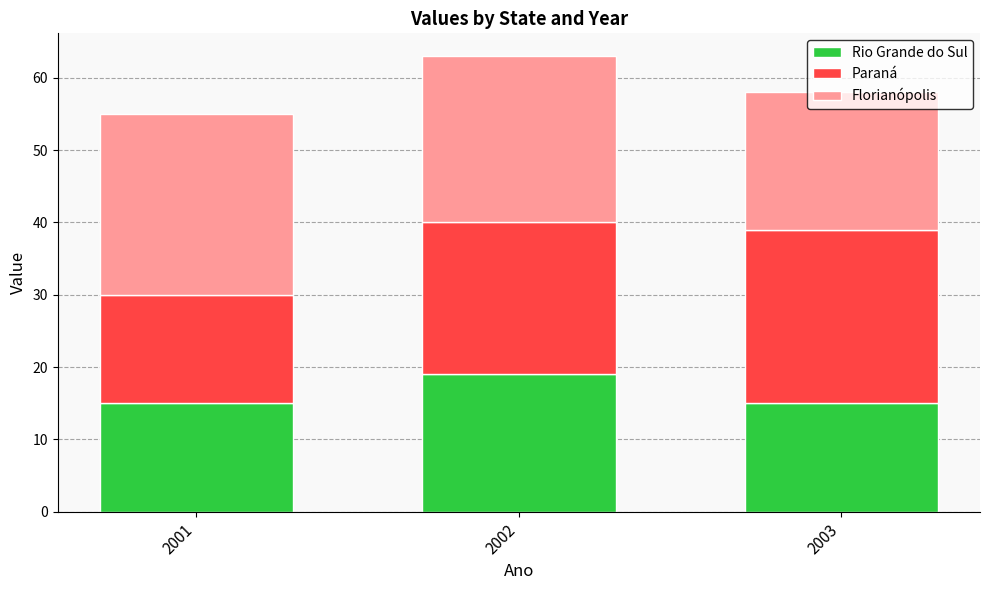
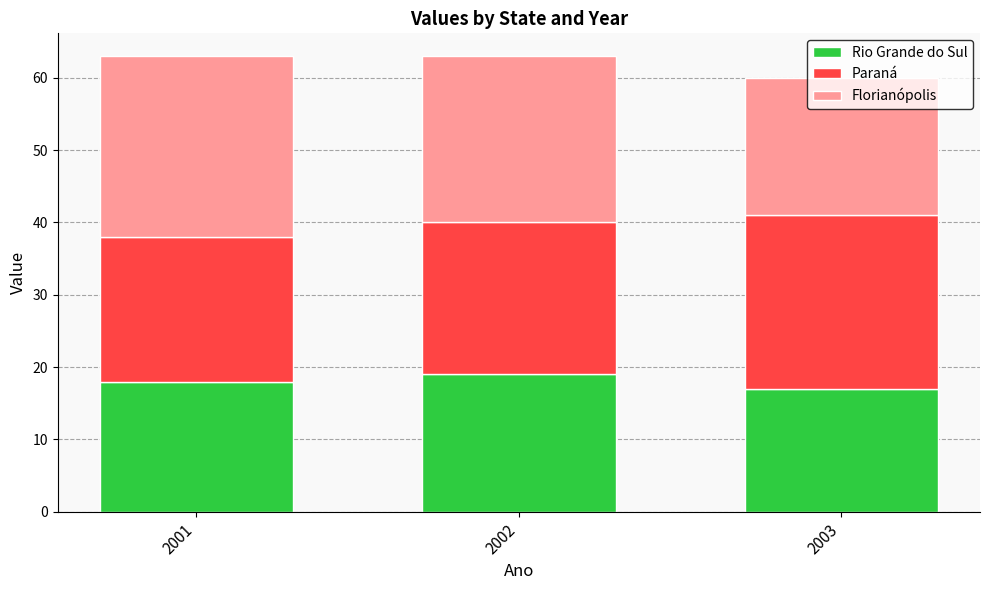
Rio Grande do Sul, 2001: 15 -> 18
Paraná, 2001: 15 -> 20
Rio Grande do Sul, 2003: 15 -> 17
